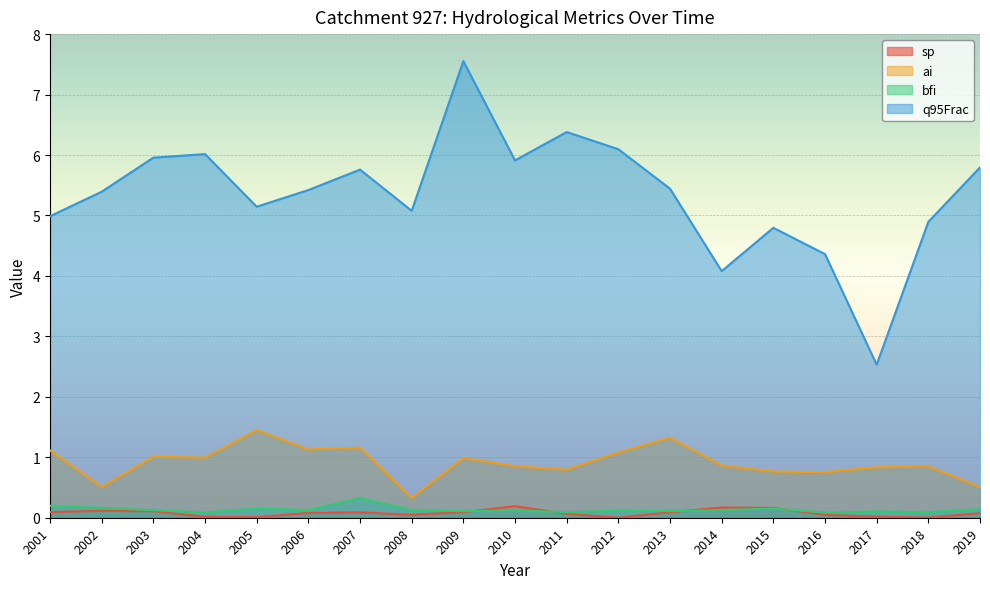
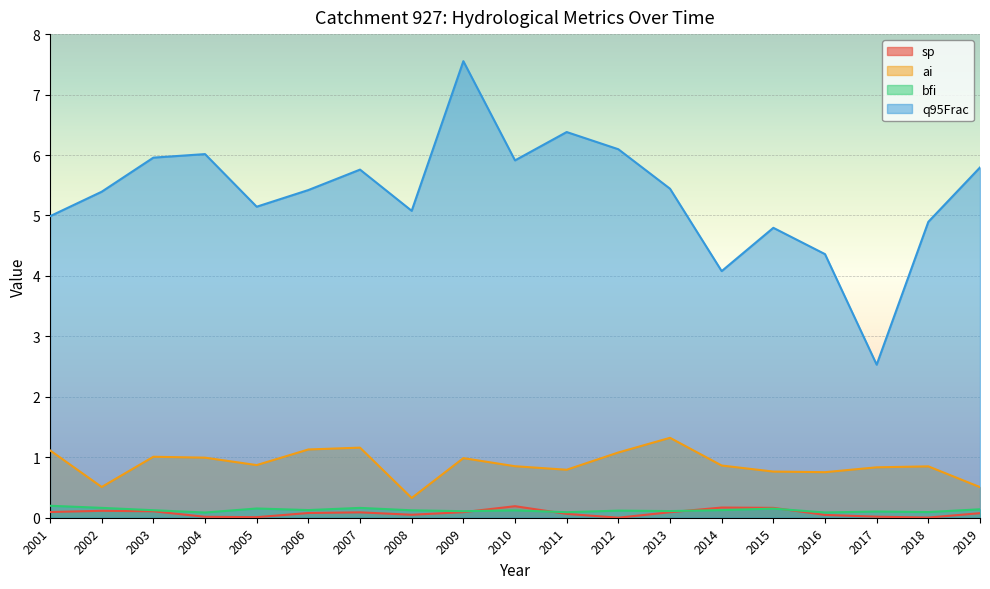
ai, 2005: 1.4 -> 0.9
bfi, 2007: 0.3 -> 0.2
